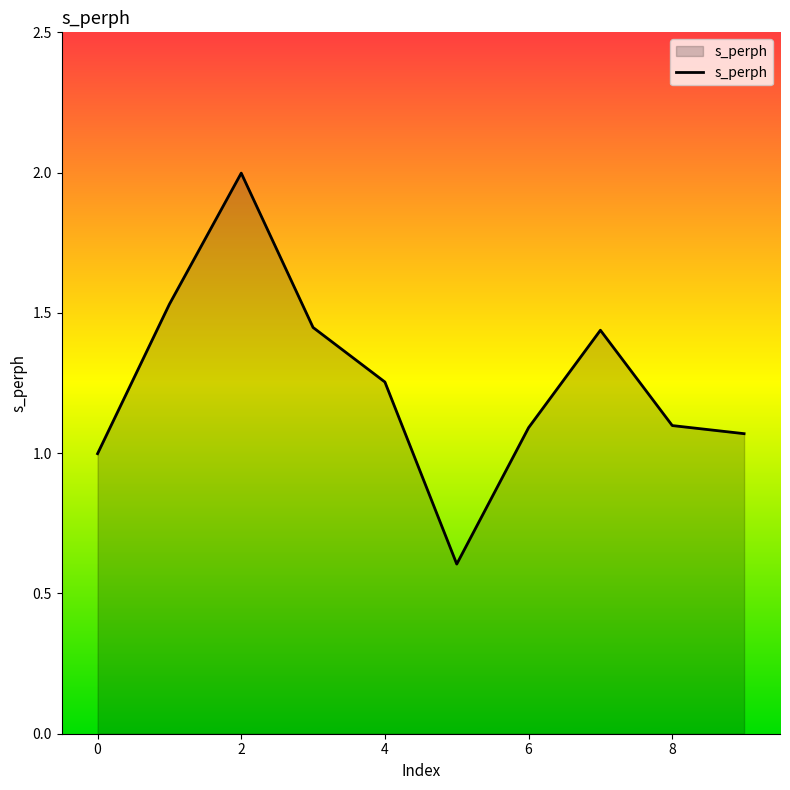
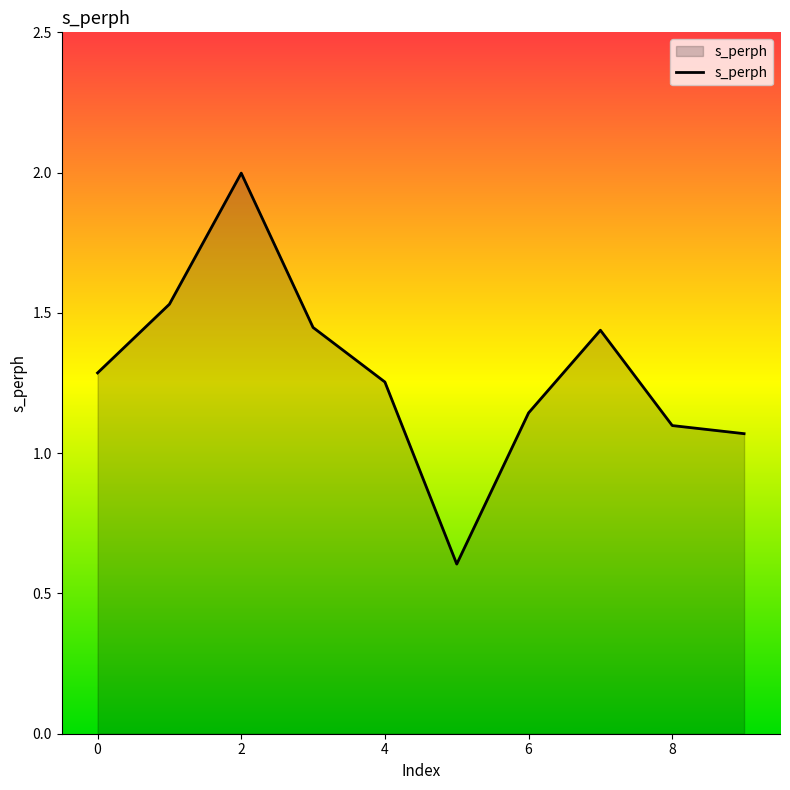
0: 1.00 -> 1.29
6: 1.09 -> 1.14
